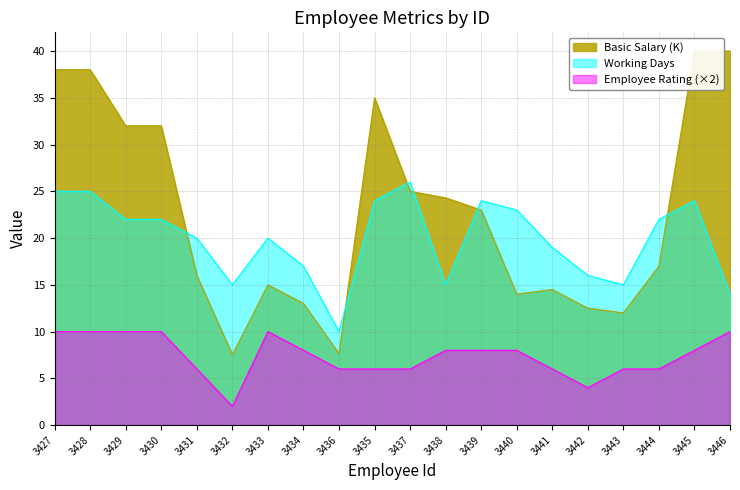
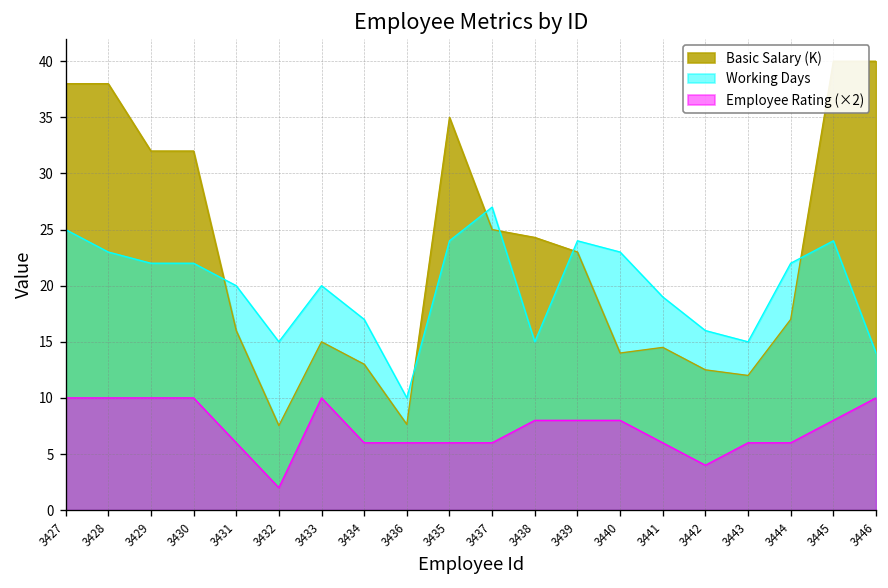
Working Days, 3428: 25 -> 23
Employee Rating (×2), 3434: 8 -> 6
Working Days, 3437: 26 -> 27
